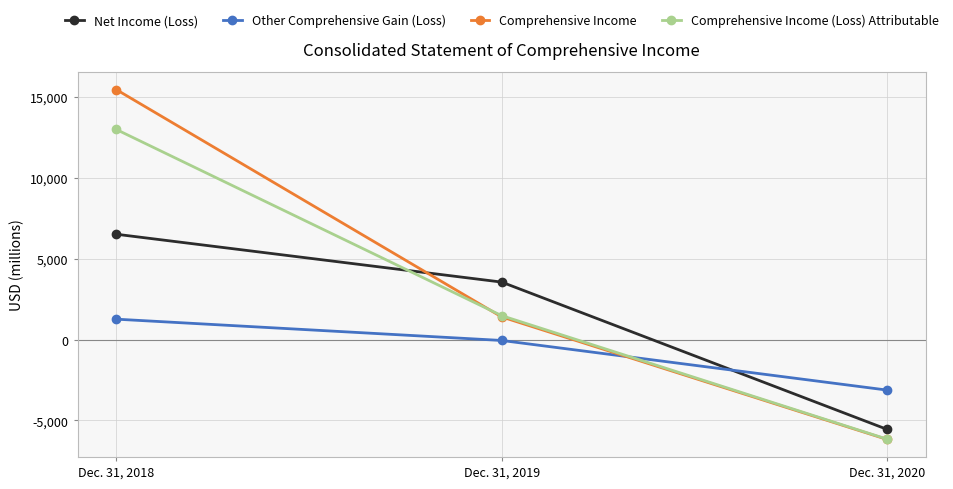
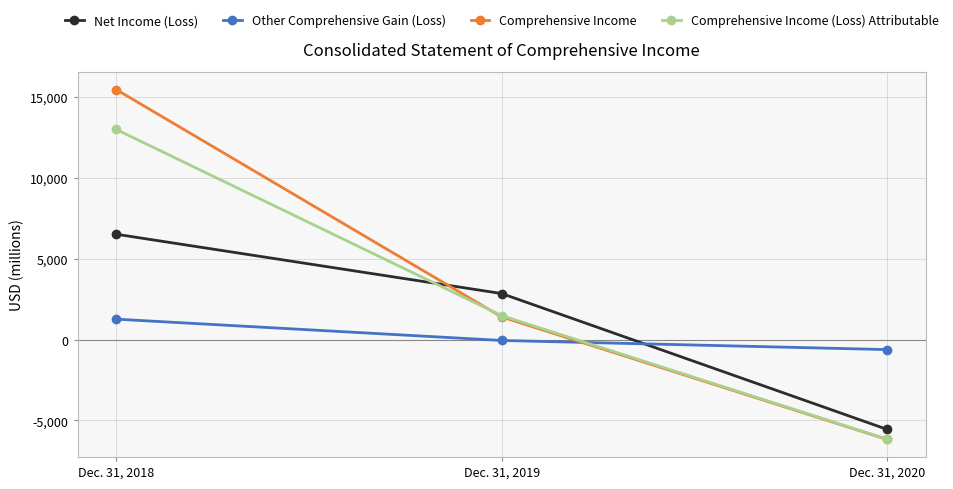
Net Income (Loss), Dec. 31, 2019: 3,600 -> 2,800
Other Comprehensive Gain (Loss), Dec. 31, 2020: -3,100 -> -600
